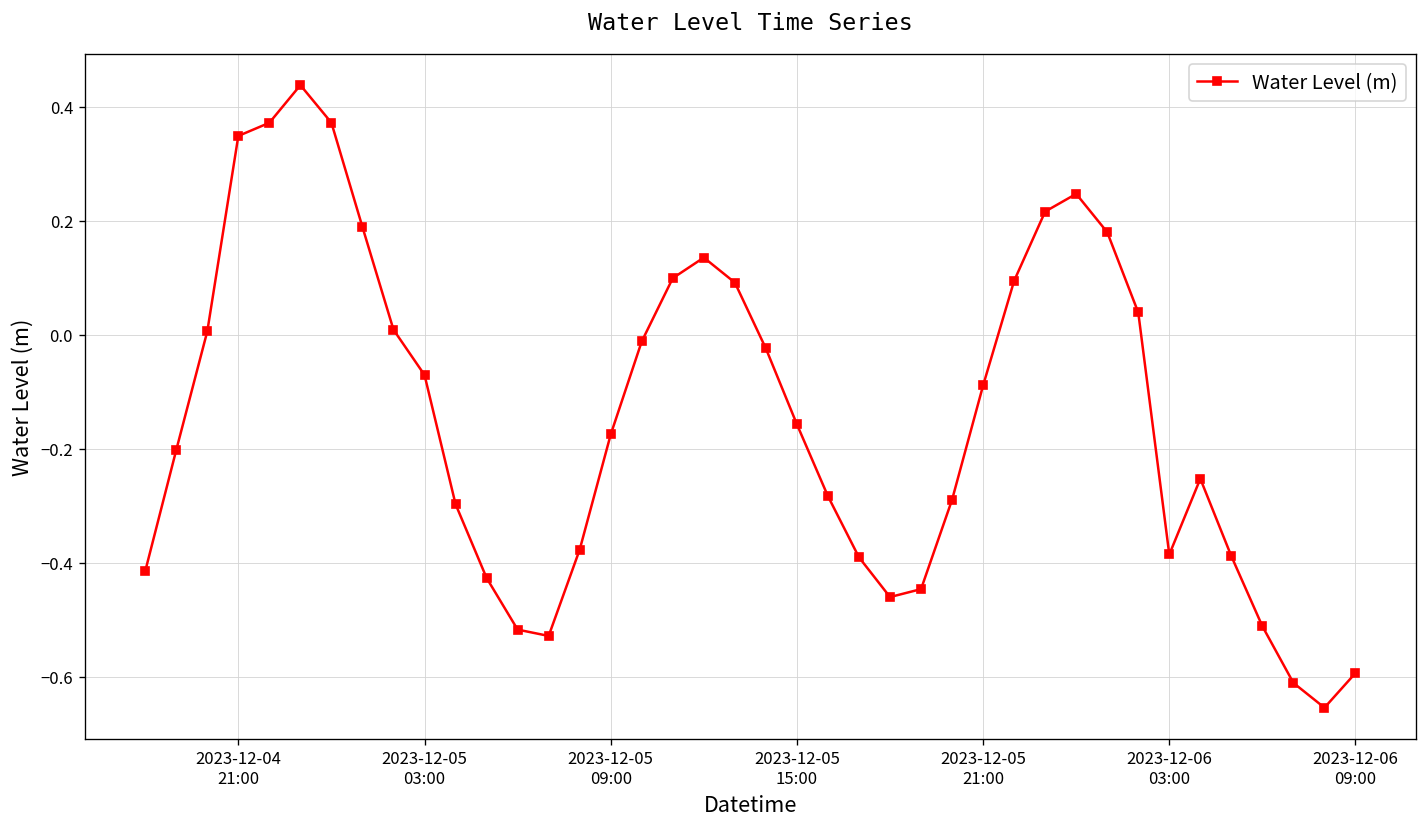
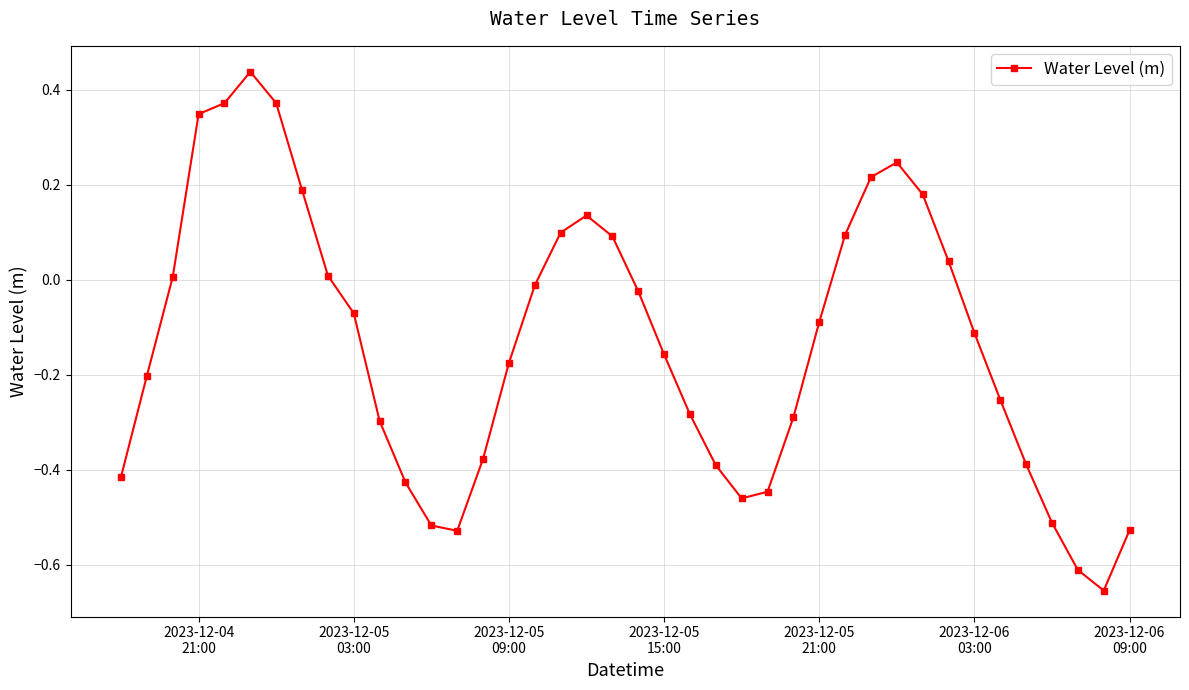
2023-12-06 03:00: -0.39 -> -0.11
2023-12-06 09:00: -0.59 -> -0.53
